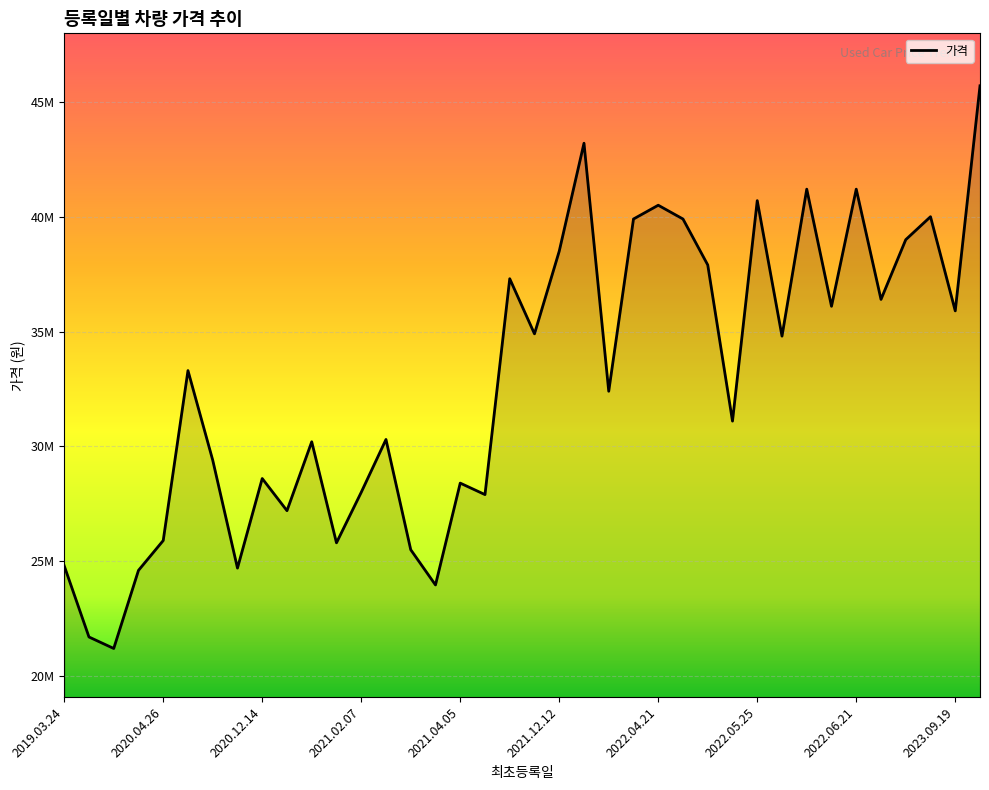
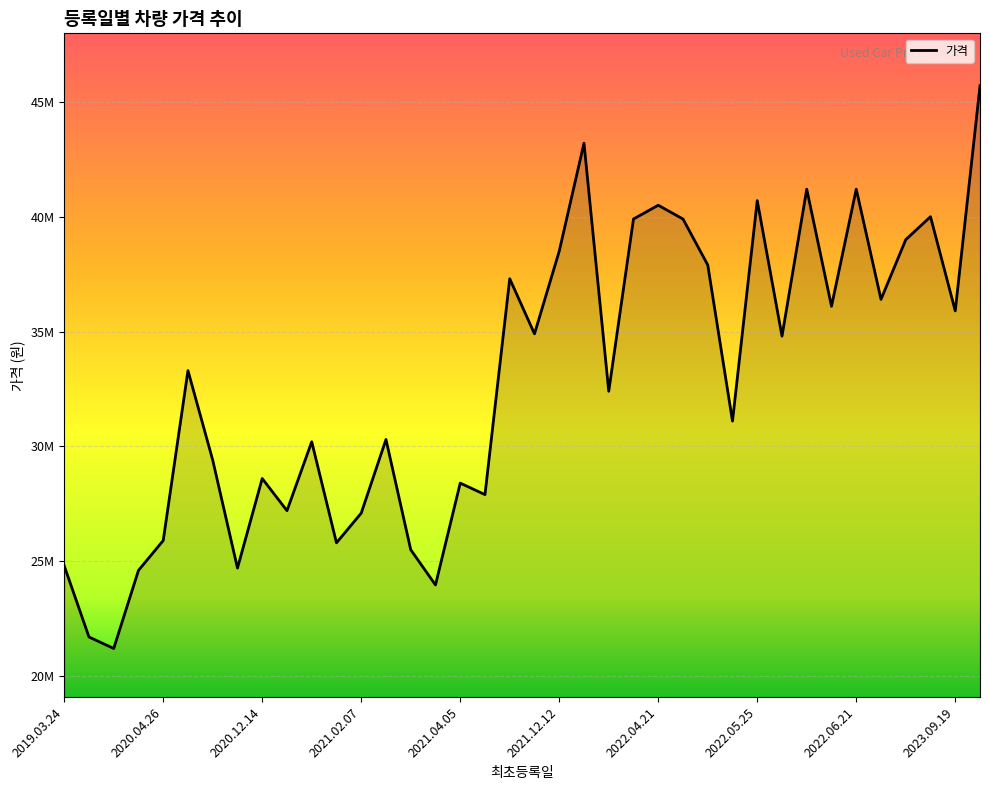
2021.02.07: 28000000 -> 27100000
